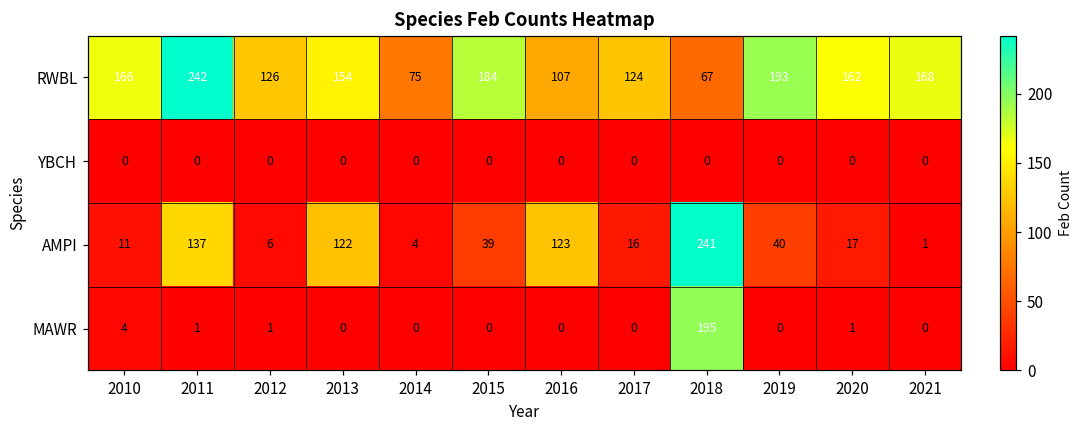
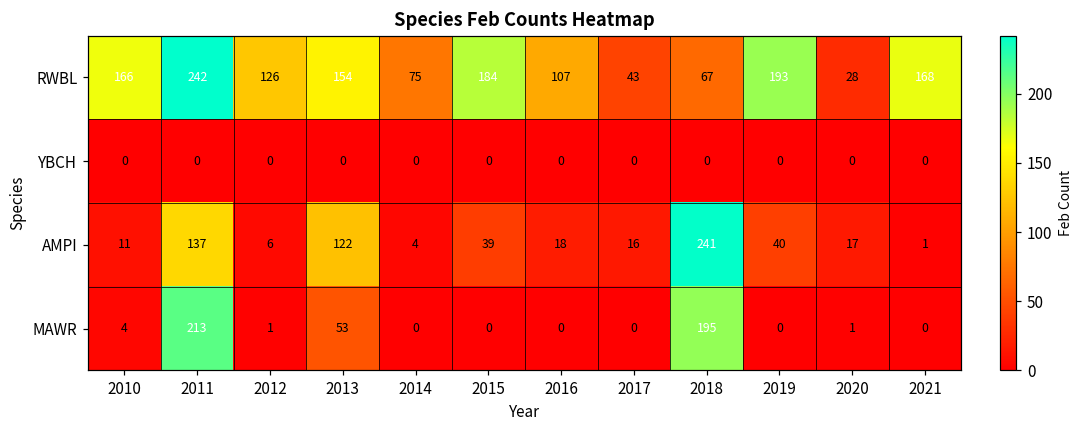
RWBL, 2017: 124 -> 43
RWBL, 2020: 162 -> 28
AMPI, 2016: 123 -> 18
MAWR, 2011: 1 -> 213
MAWR, 2013: 0 -> 53
